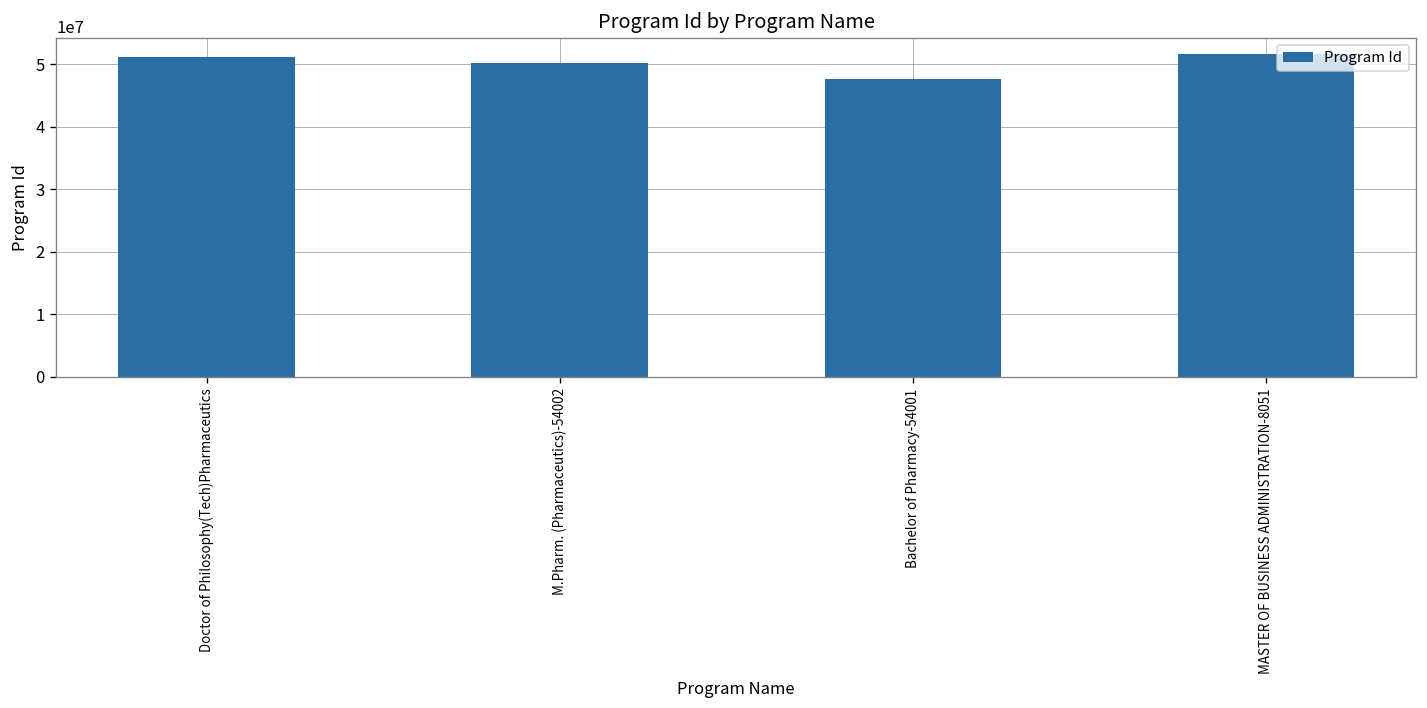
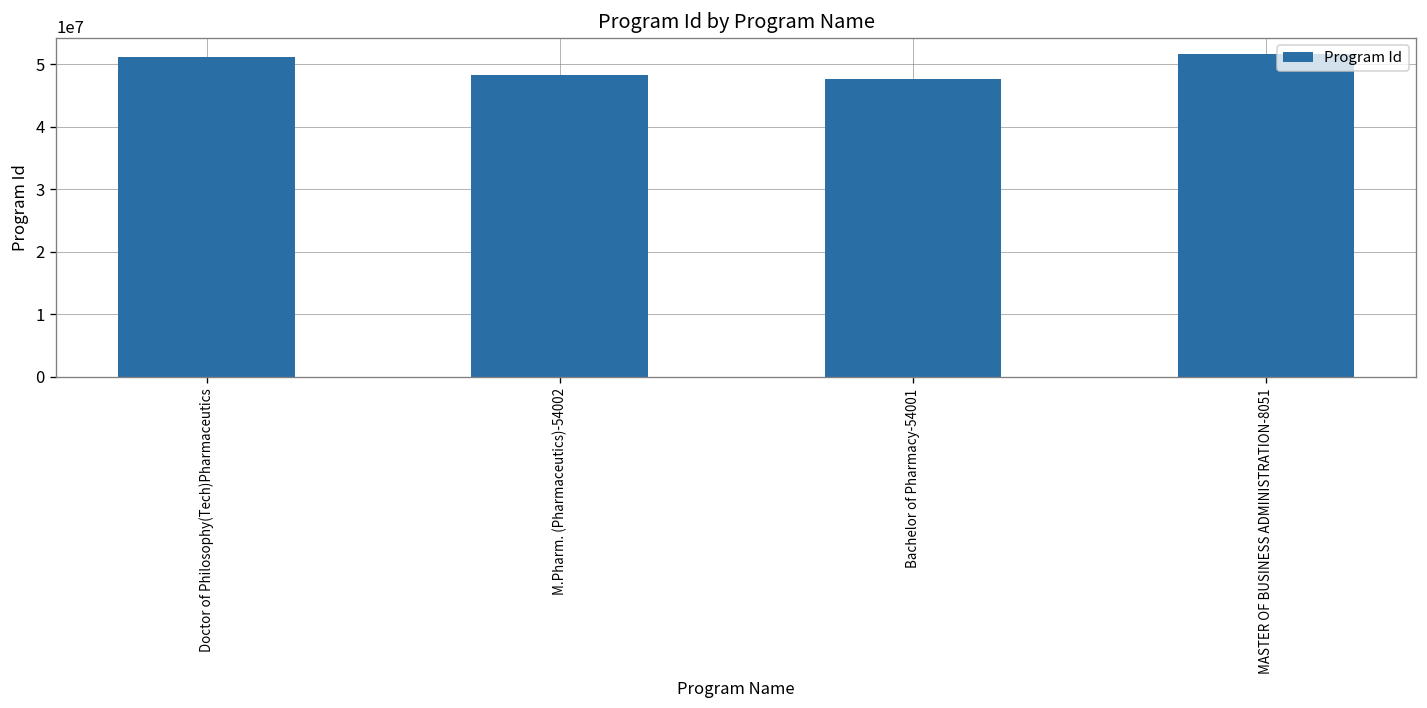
M.Pharm. (Pharmaceutics)-54002: 50000000 -> 48000000
